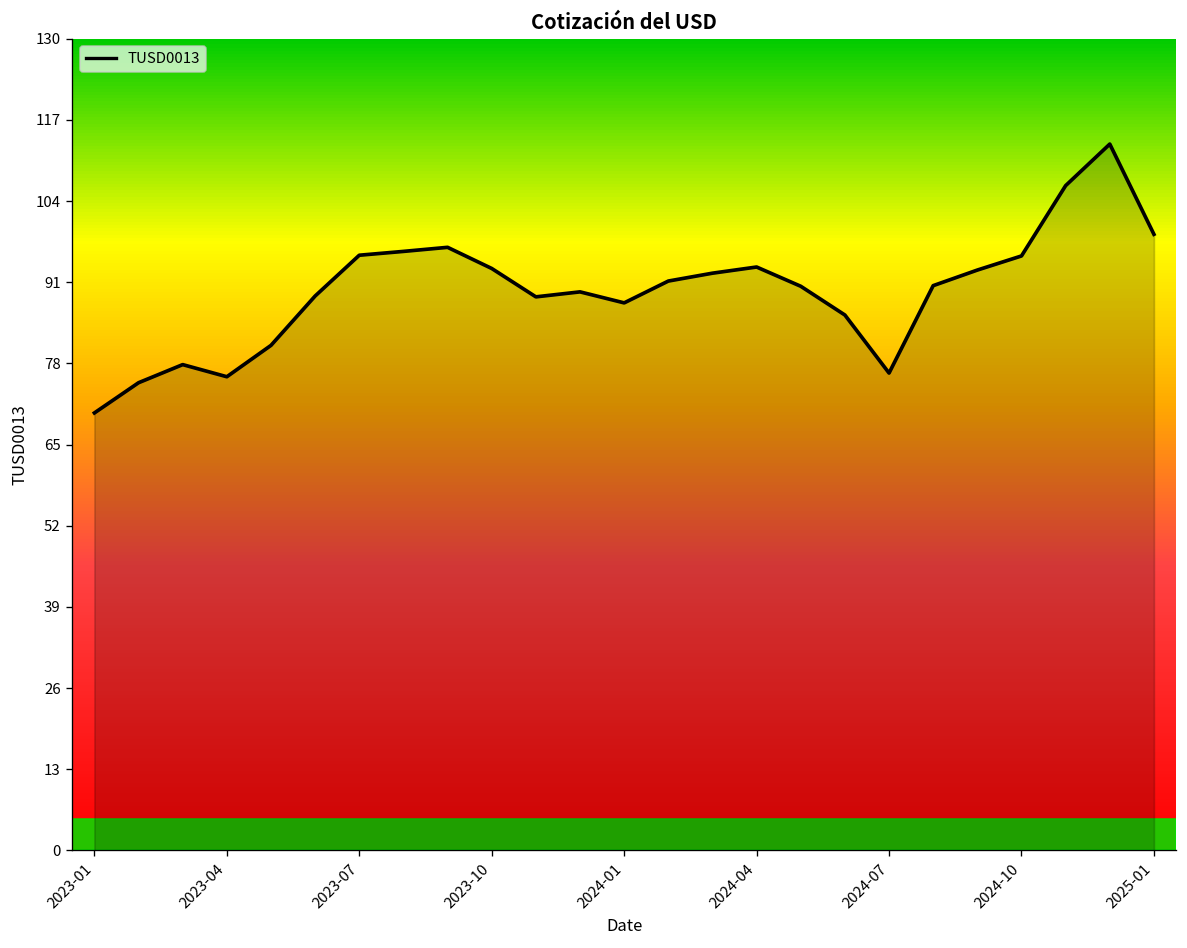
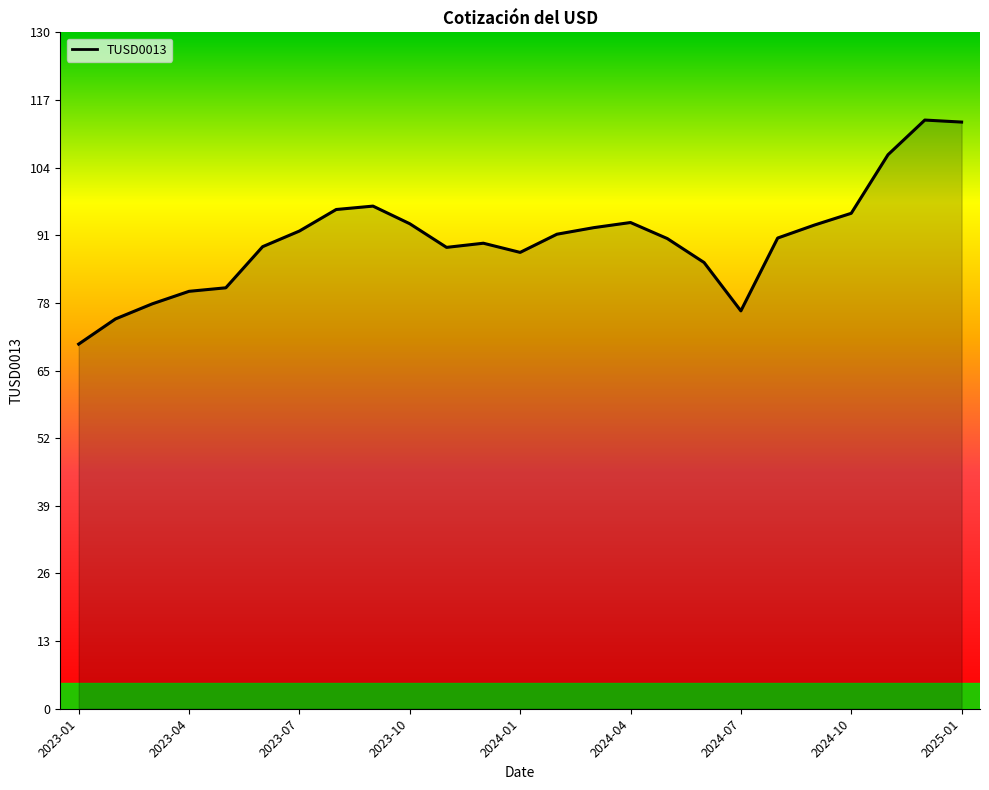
2023-04: 76 -> 80
2023-07: 95 -> 92
2025-01: 99 -> 113
